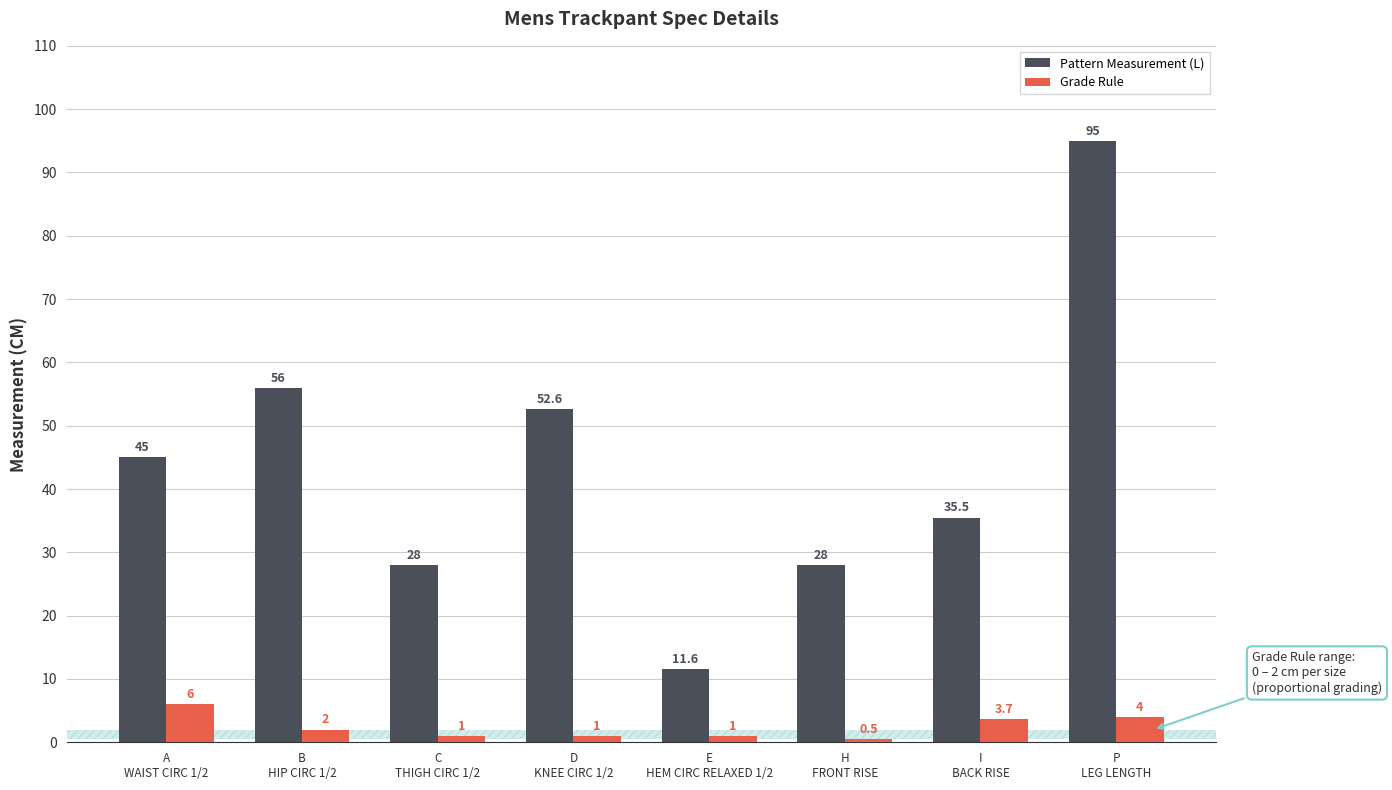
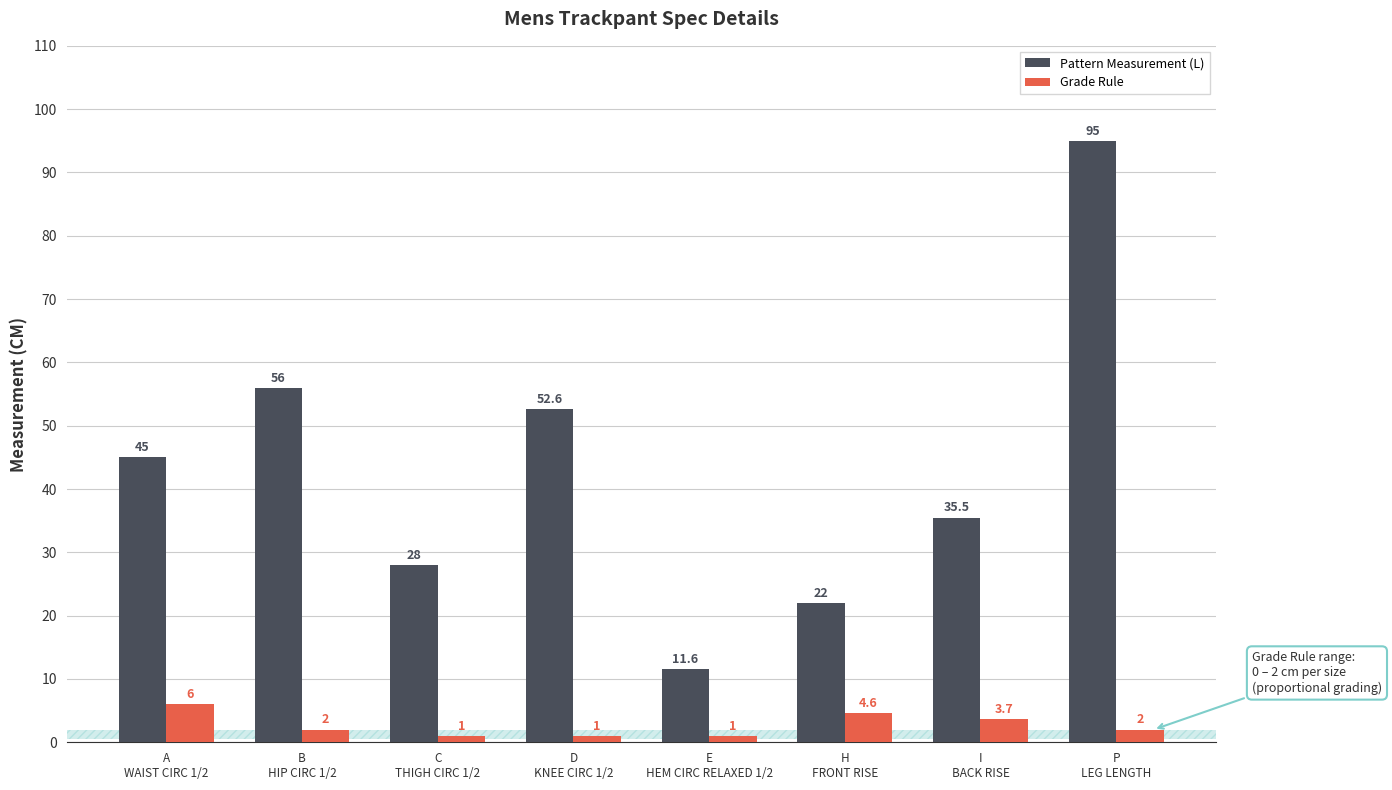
Pattern Measurement (L), H FRONT RISE: 28 -> 22
Grade Rule, H FRONT RISE: 0.5 -> 4.6
Grade Rule, P LEG LENGTH: 4 -> 2
